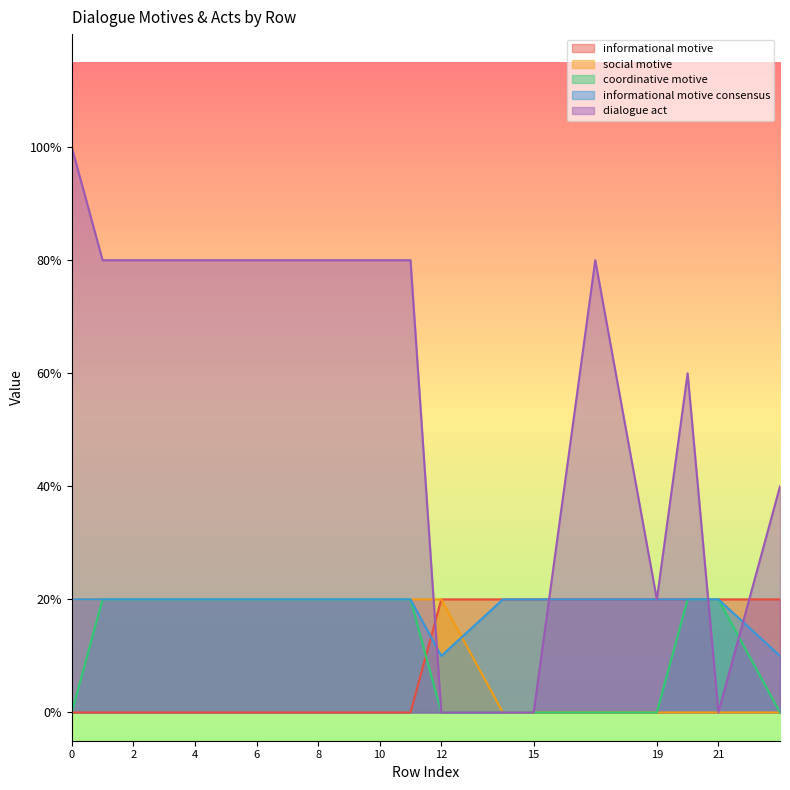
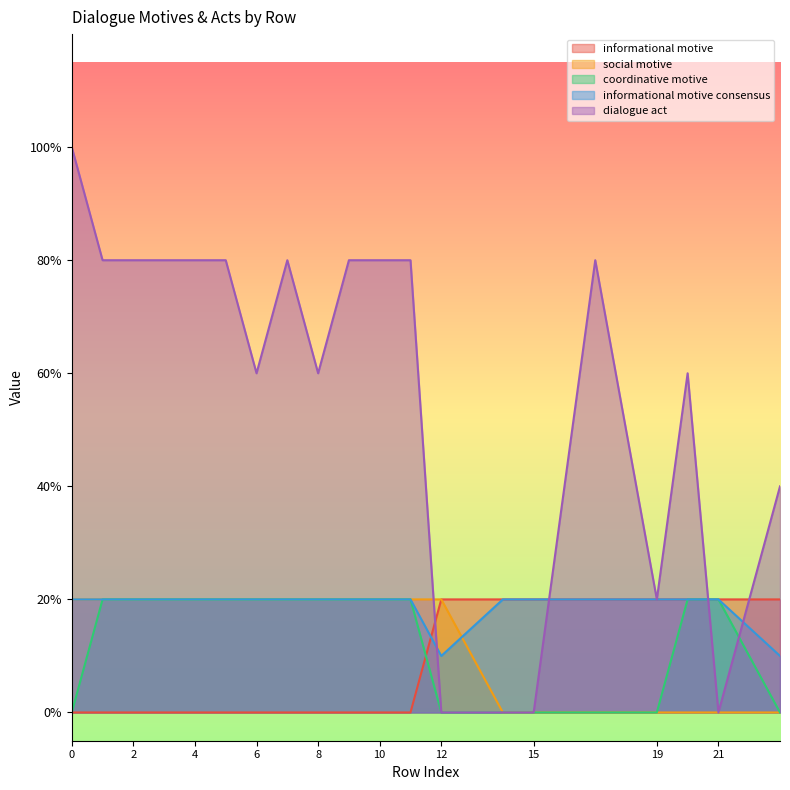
dialogue act, 6: 80% -> 60%
dialogue act, 8: 80% -> 60%
